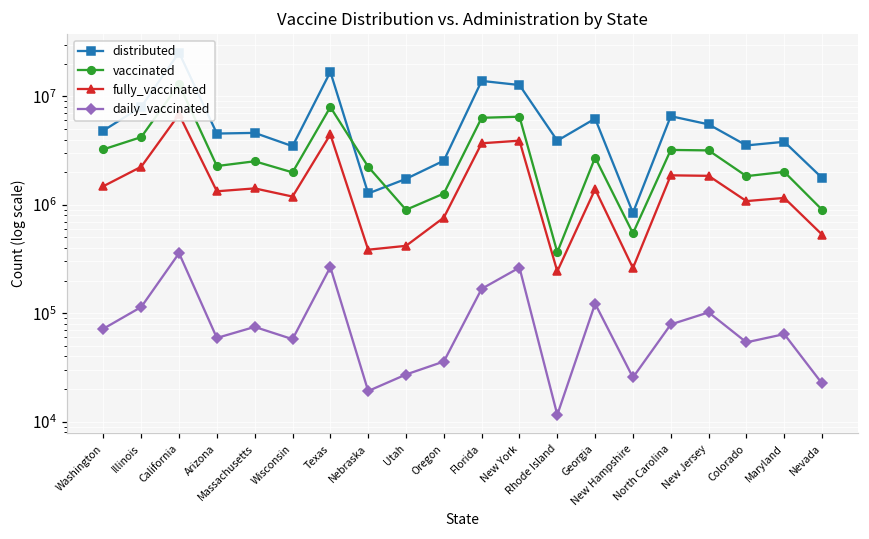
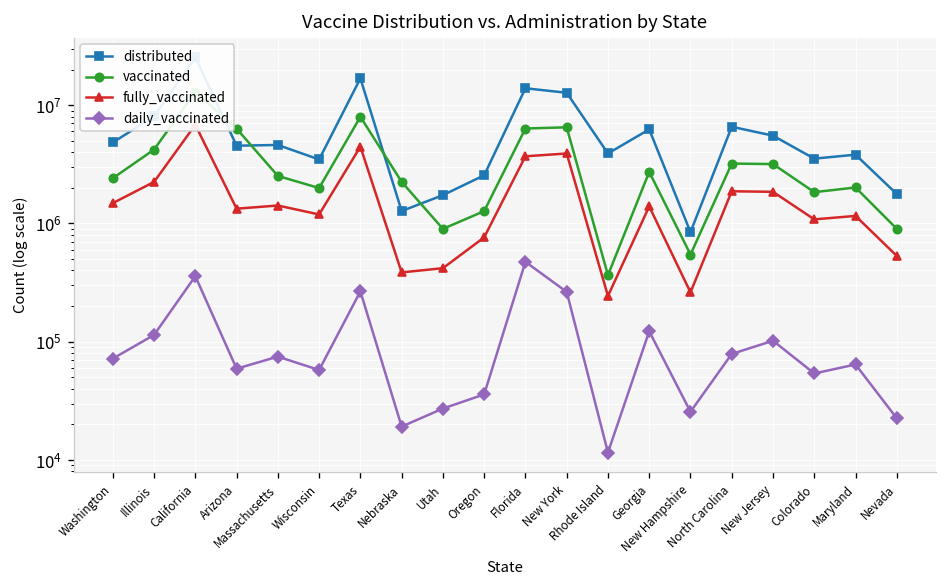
vaccinated, Washington: 3200000 -> 2400000
vaccinated, Arizona: 2300000 -> 6000000
daily_vaccinated, Florida: 170000 -> 500000
